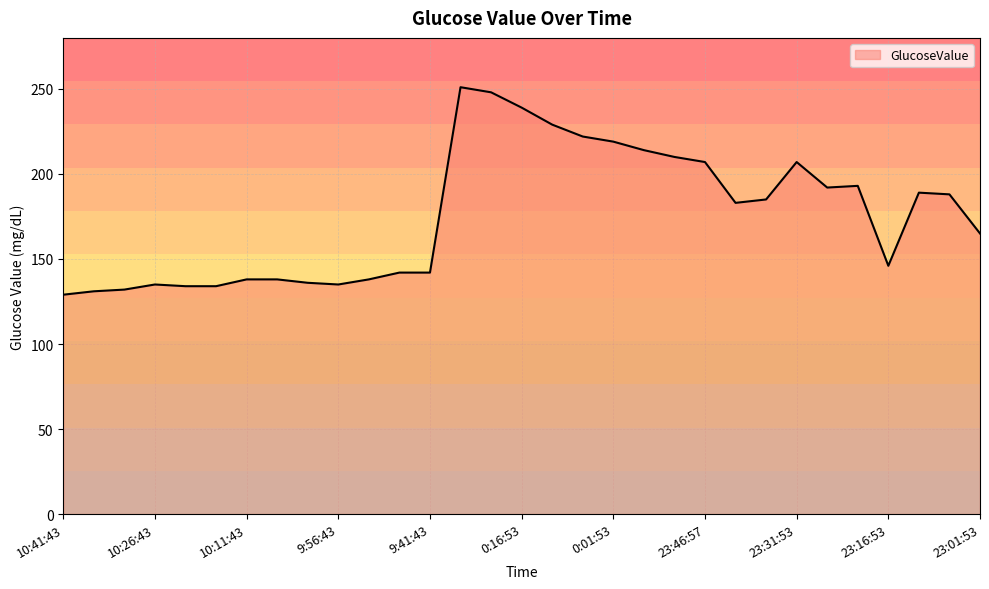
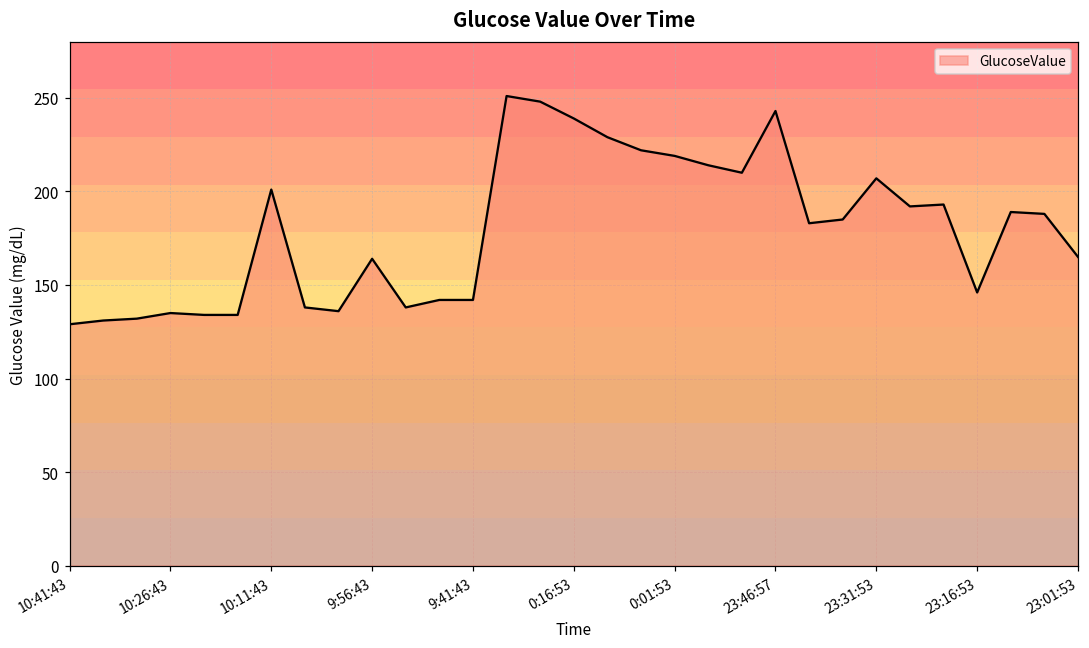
10:11:43: 138 -> 201
9:56:43: 135 -> 164
23:46:57: 207 -> 243
